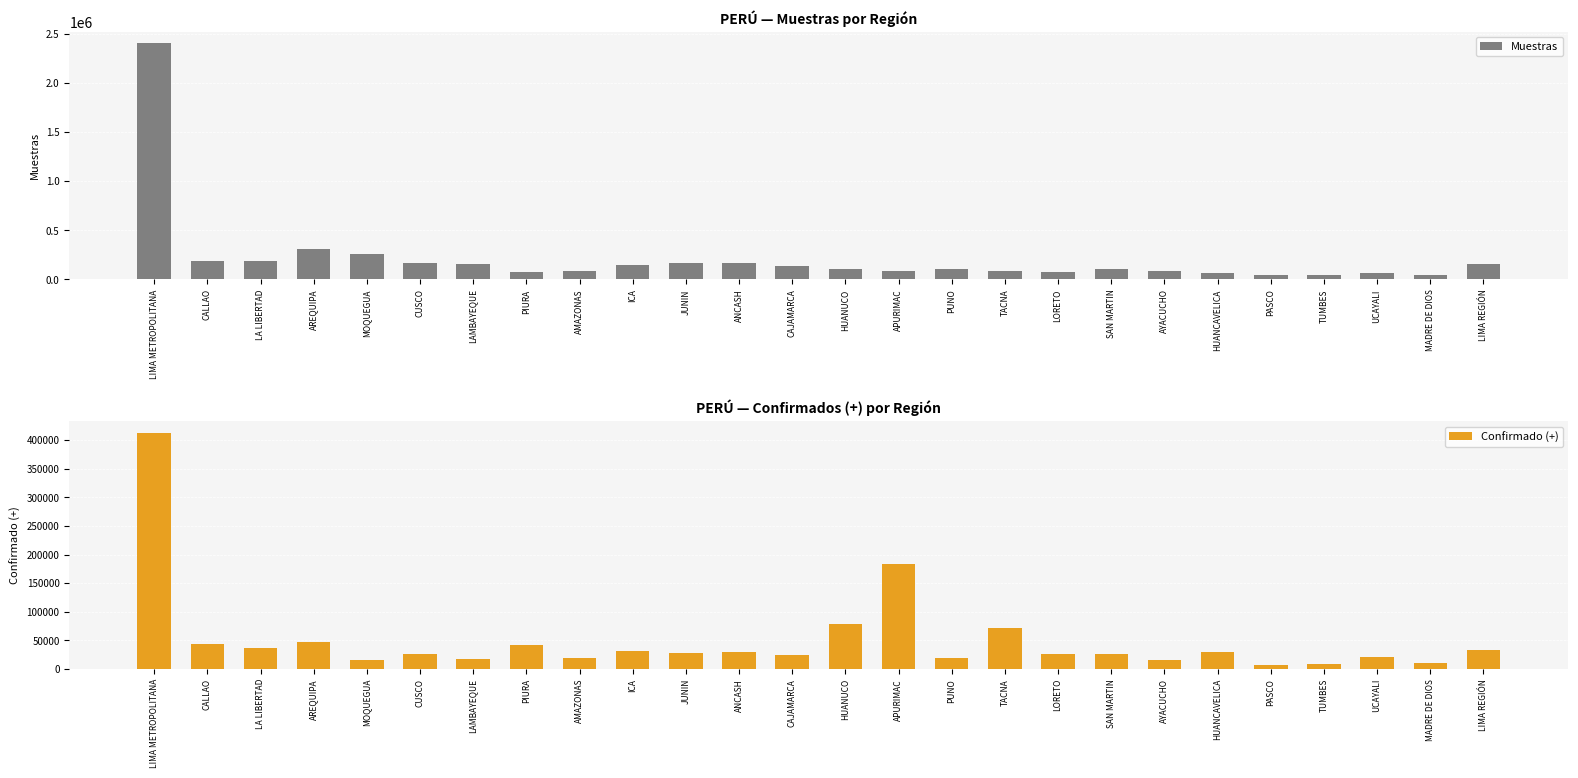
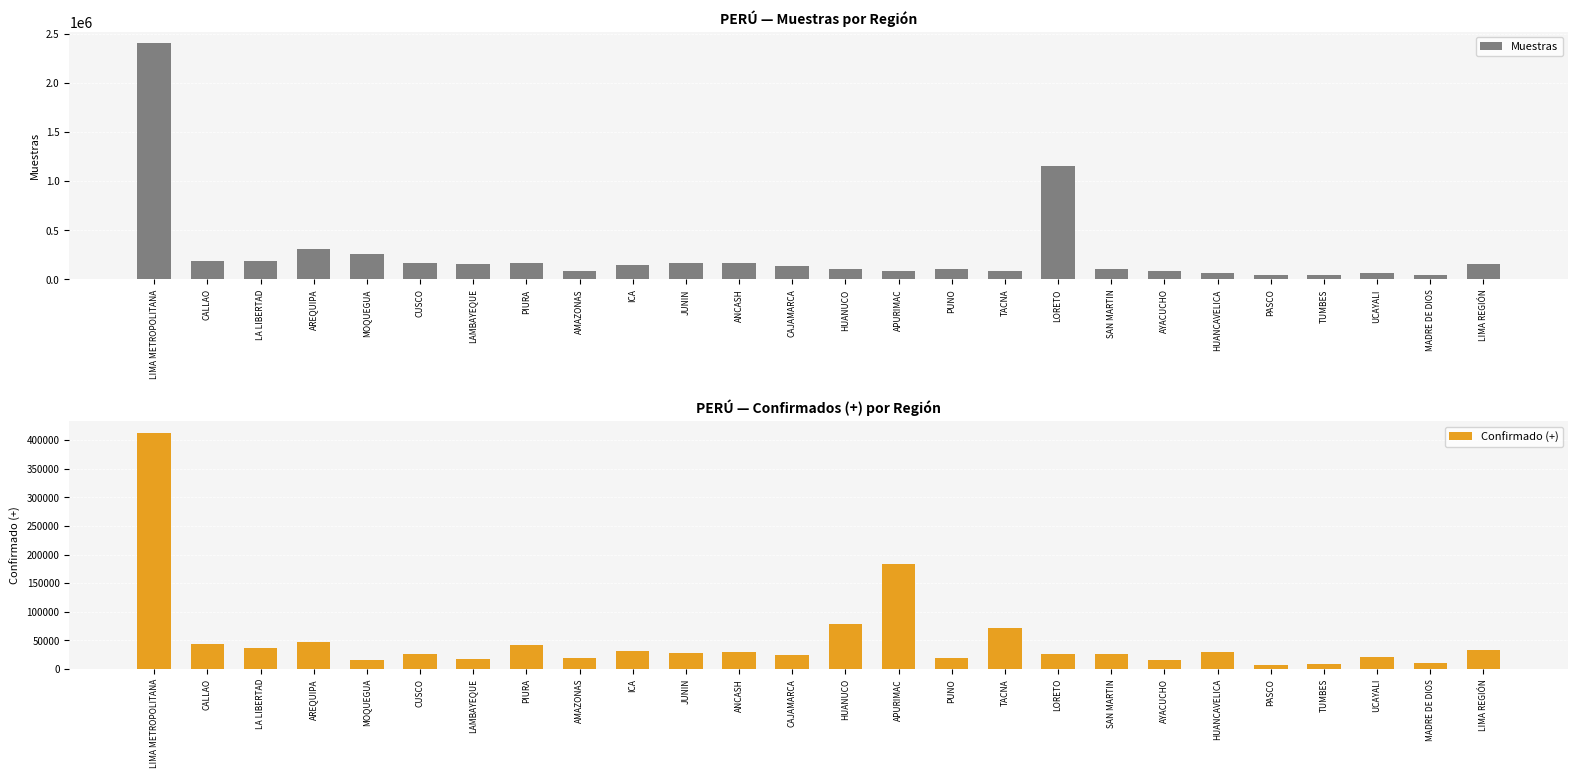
PERÚ — Muestras por Región, PIURA: 100000 -> 200000
PERÚ — Muestras por Región, LORETO: 100000 -> 1200000
